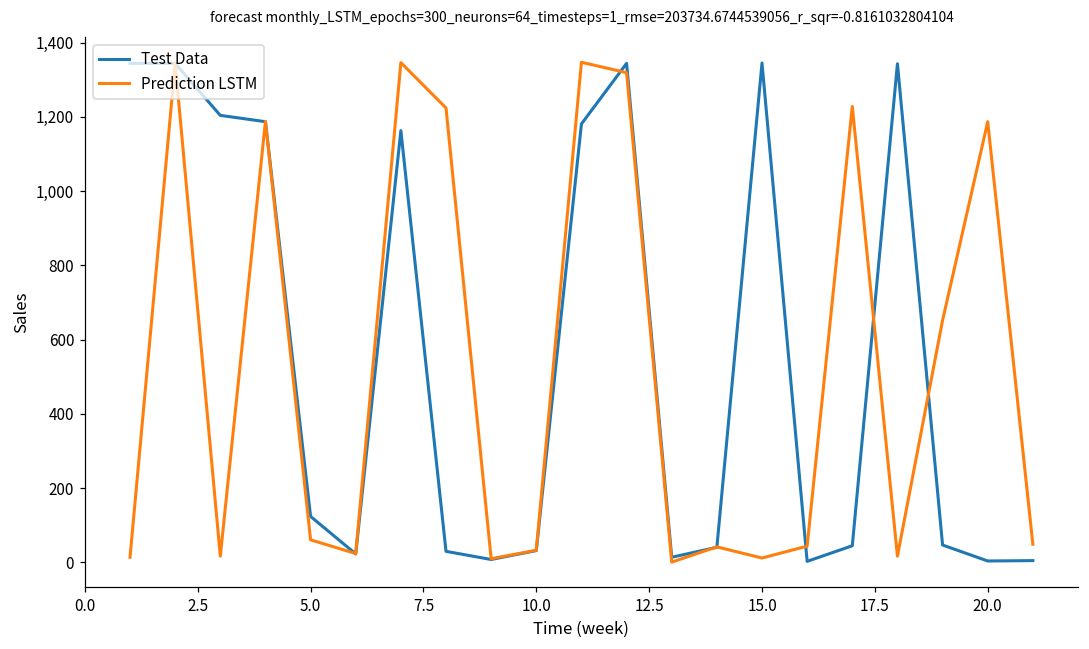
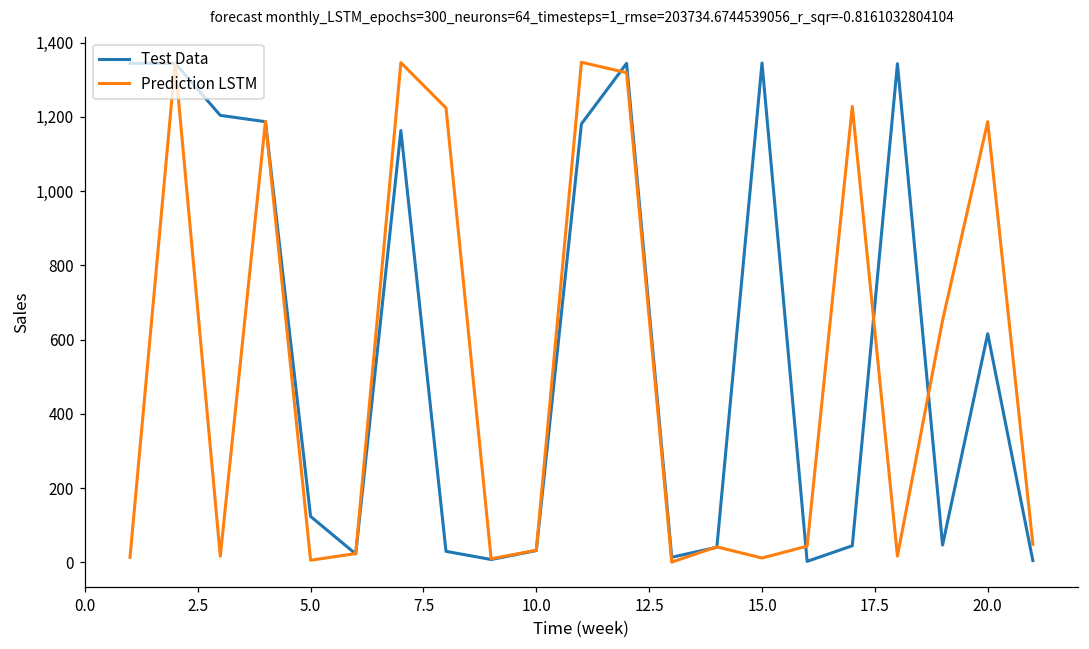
Prediction LSTM, 5.0: 60 -> 10
Test Data, 20.0: 0 -> 620
